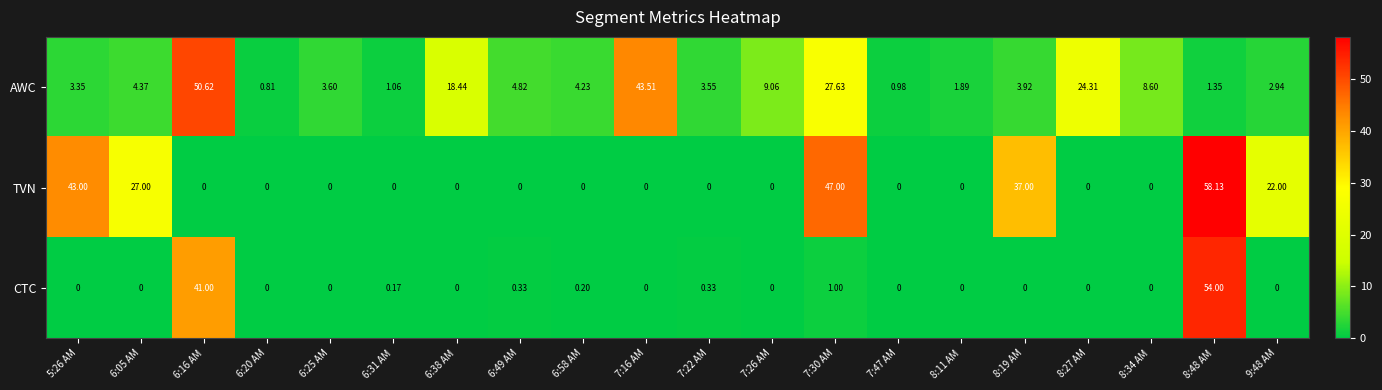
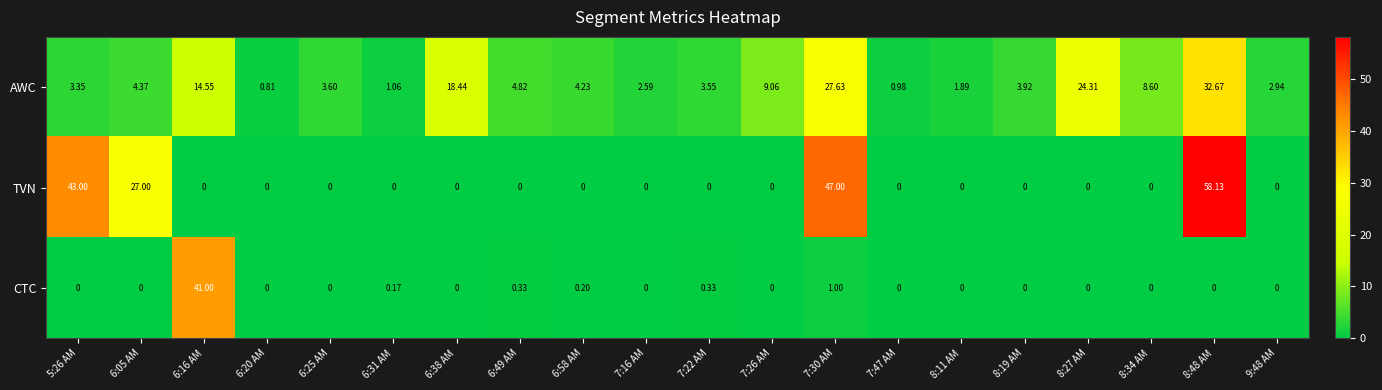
AWC, 6:16 AM: 50.62 -> 14.55
AWC, 7:16 AM: 43.51 -> 2.59
AWC, 8:48 AM: 1.35 -> 32.67
TVN, 8:19 AM: 37.00 -> 0
TVN, 9:48 AM: 22.00 -> 0
CTC, 8:48 AM: 54.00 -> 0
